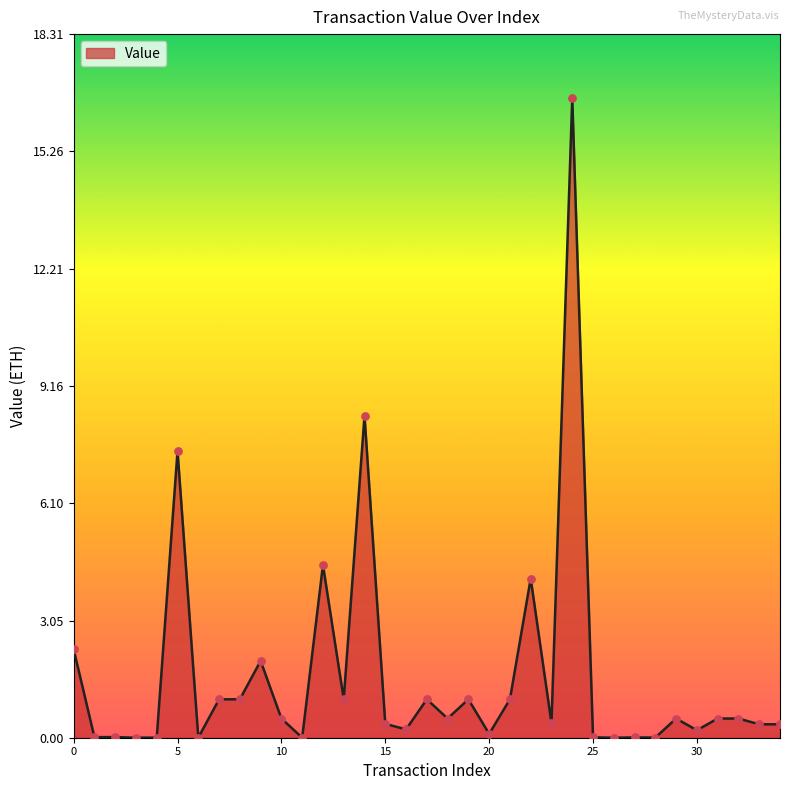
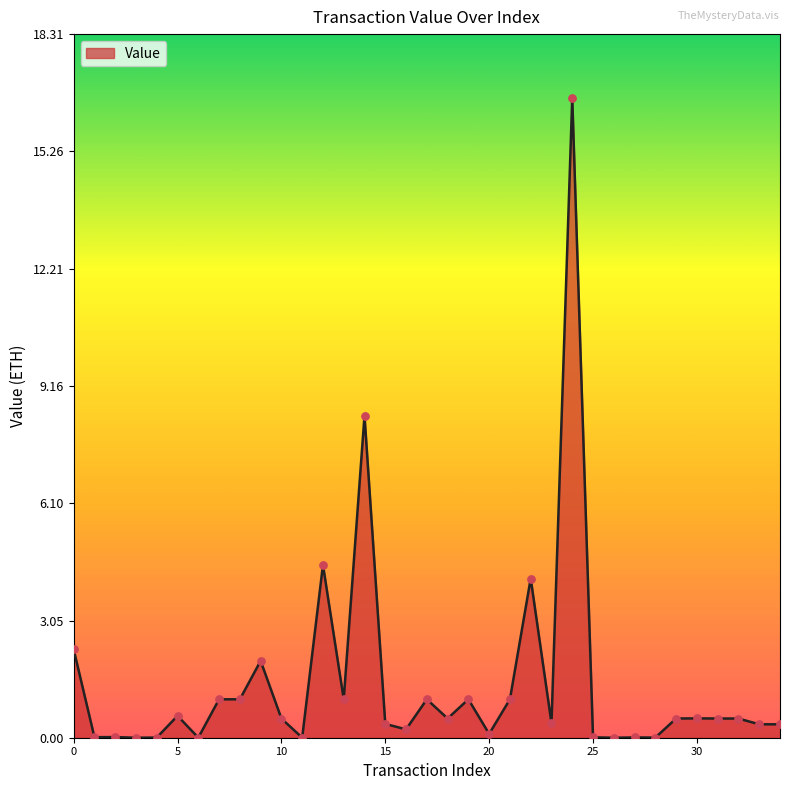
5: 7.5 -> 0.6
30: 0.2 -> 0.5
